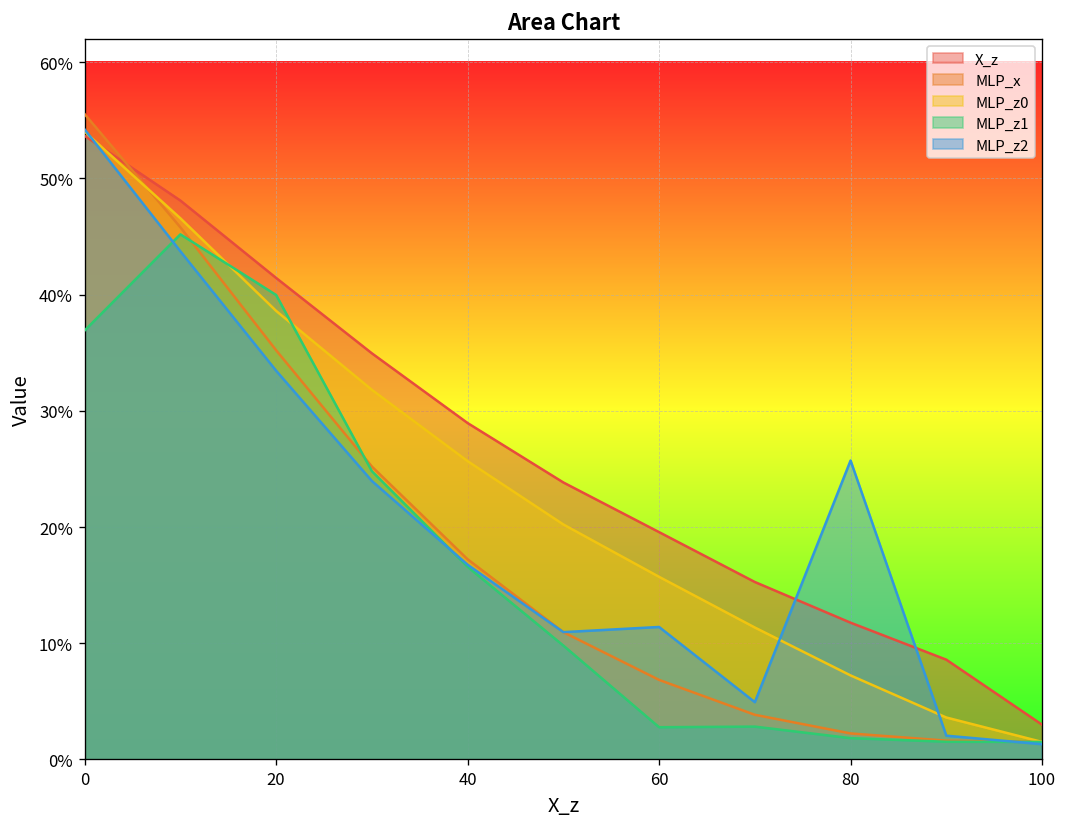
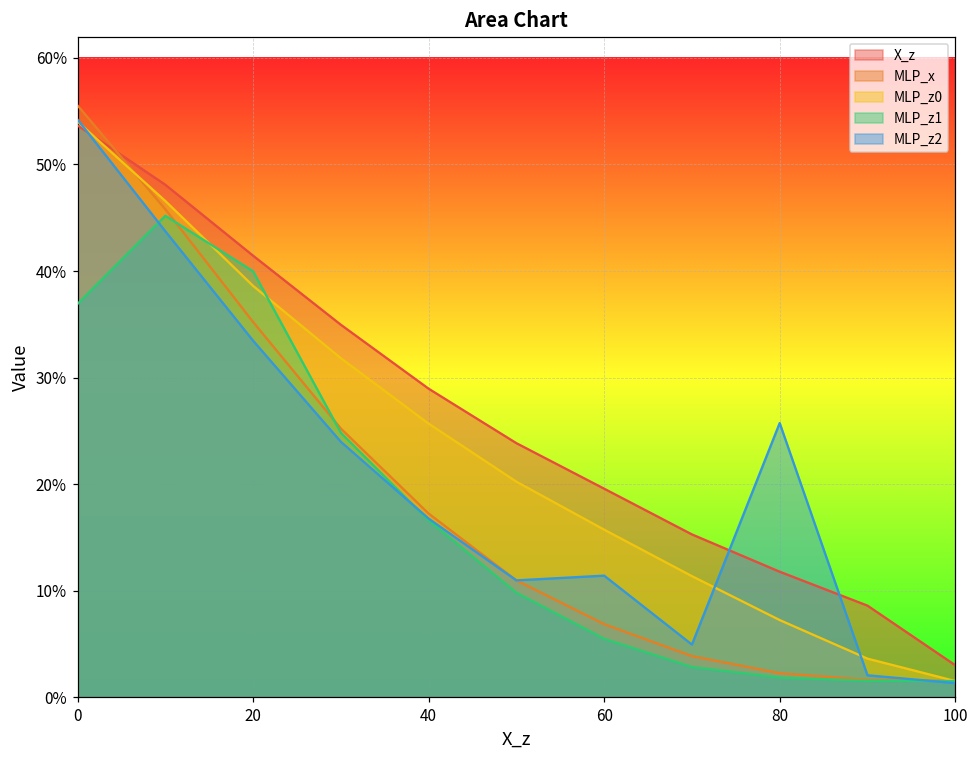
MLP_z1, 60: 3% -> 5%
